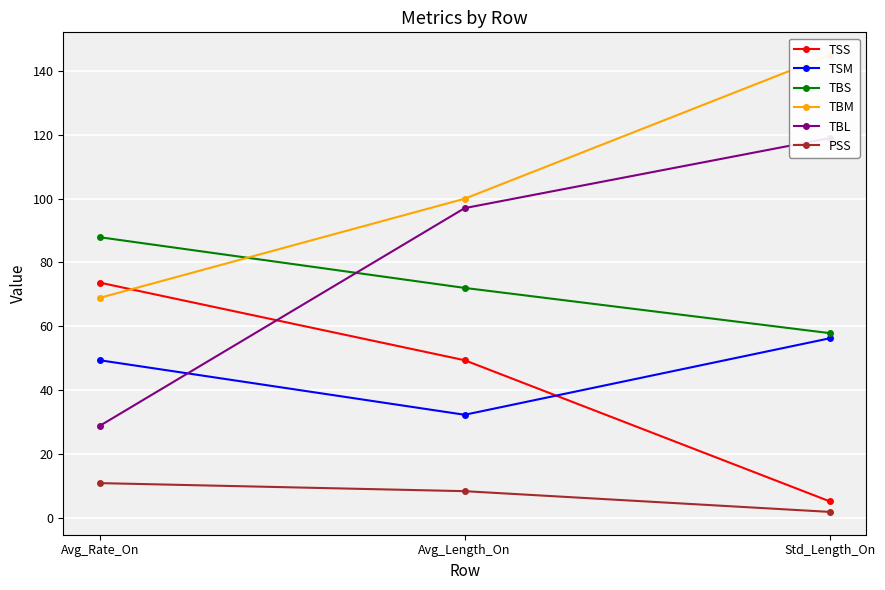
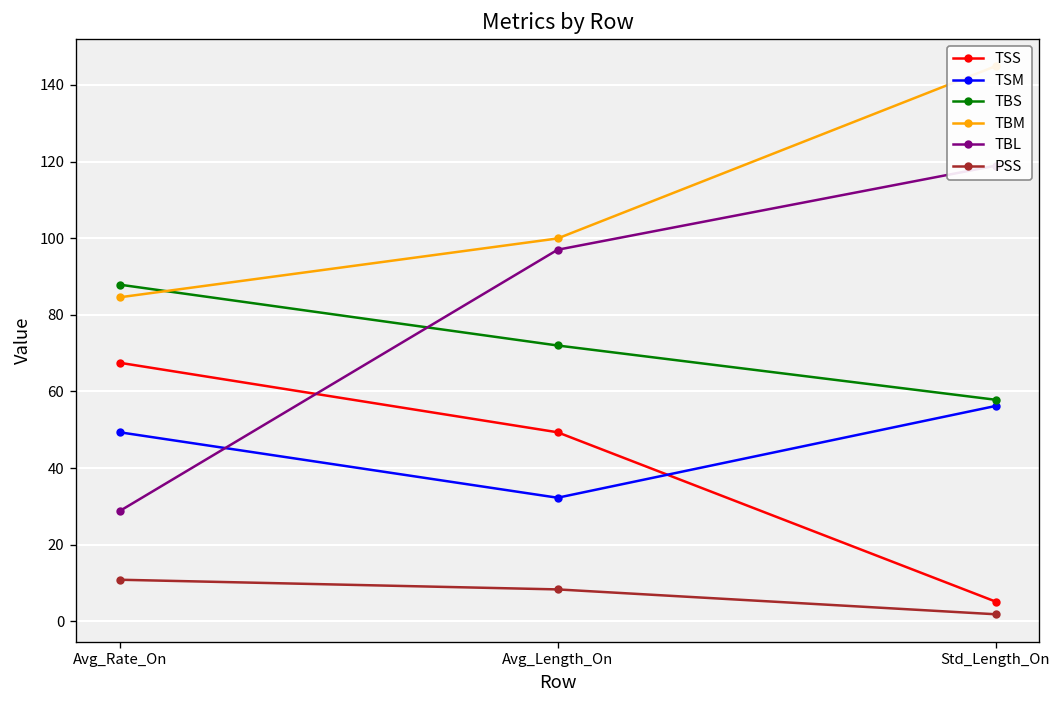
TSS, Avg_Rate_On: 74 -> 67
TBM, Avg_Rate_On: 69 -> 85
